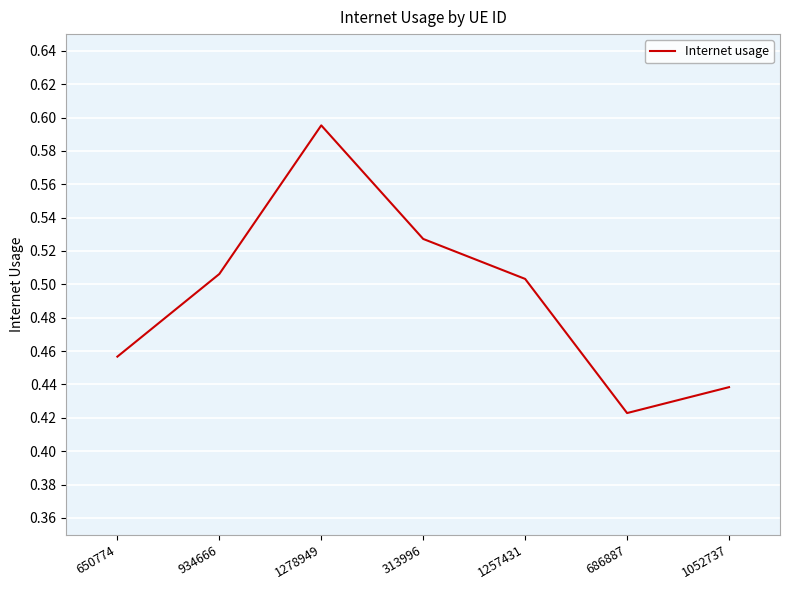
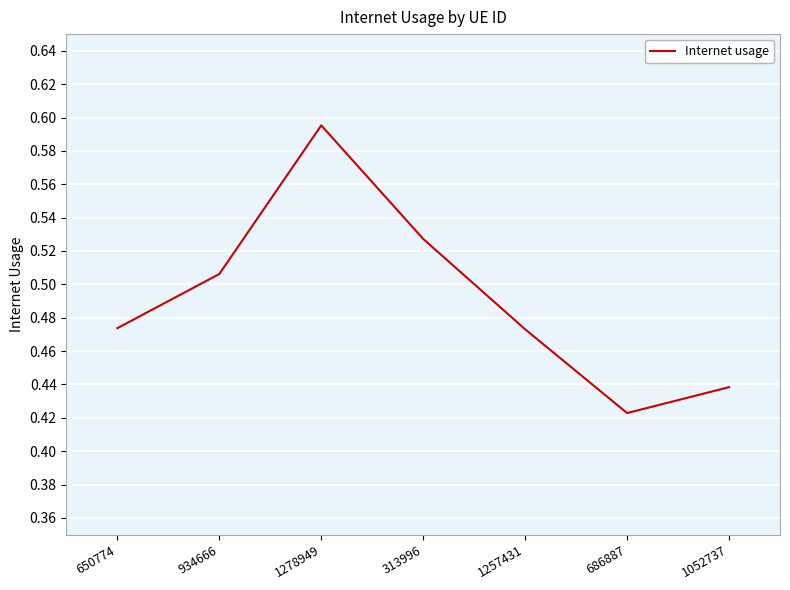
650774: 0.457 -> 0.474
1257431: 0.503 -> 0.473
